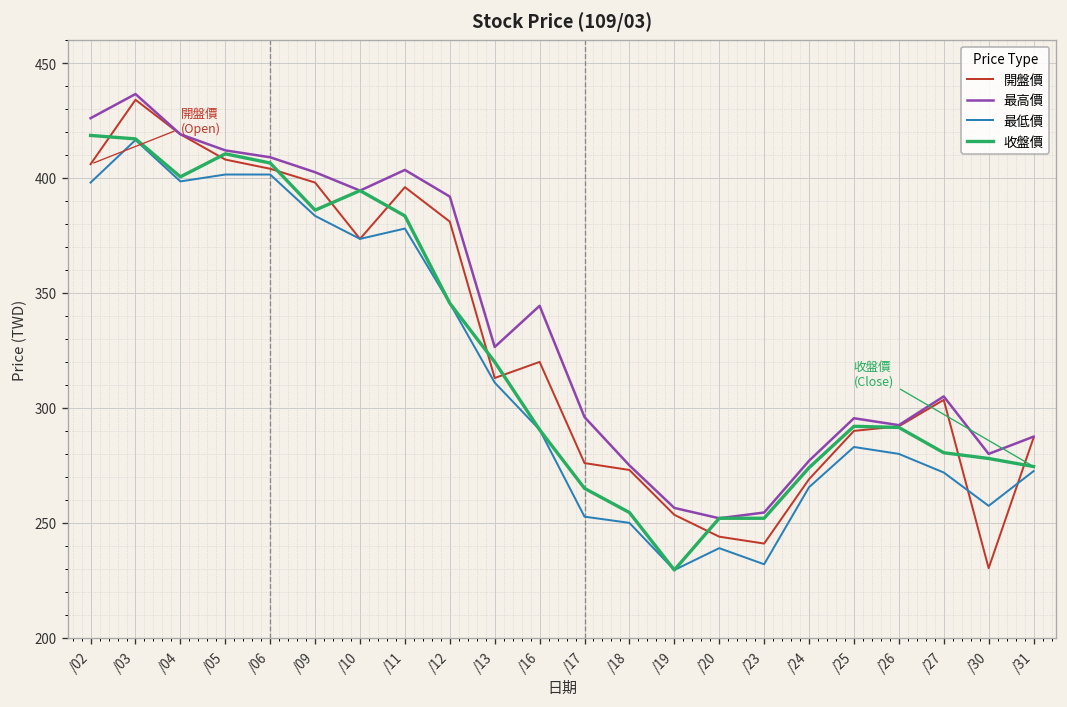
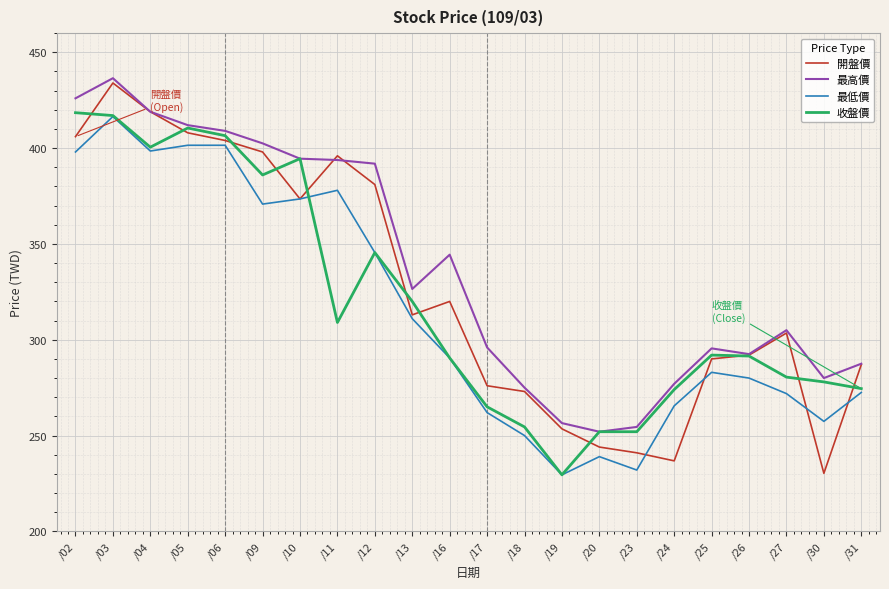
最低價, /09: 384 -> 371
最高價, /11: 404 -> 394
收盤價, /11: 384 -> 309
最低價, /17: 253 -> 262
開盤價, /24: 269 -> 237
